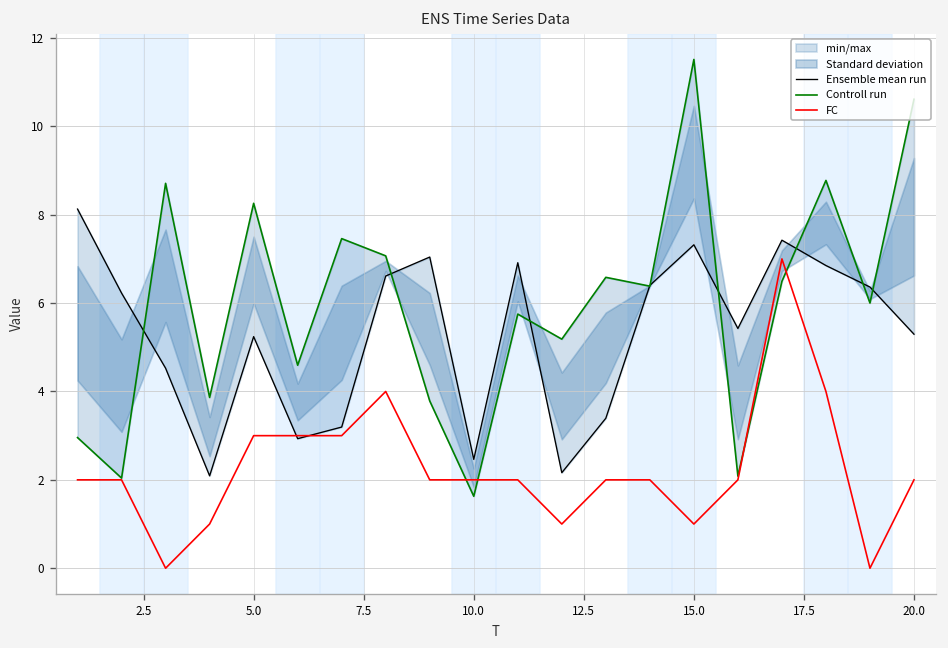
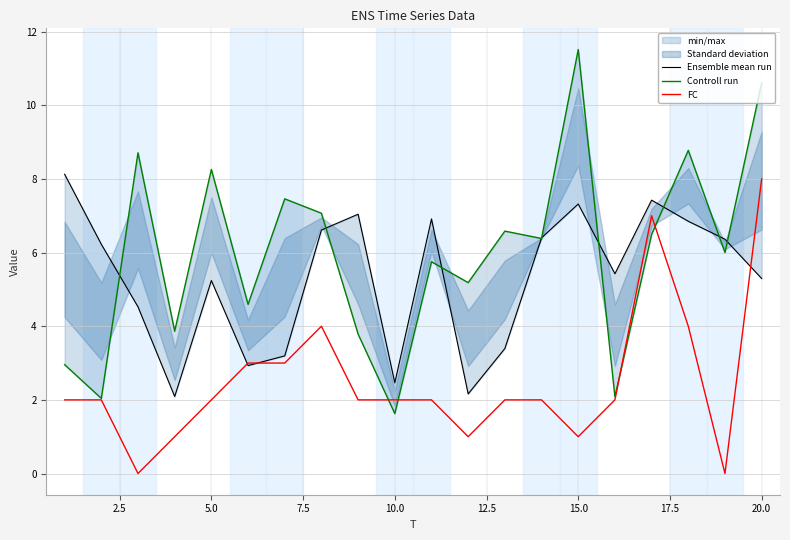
FC, 5.0: 3 -> 2
FC, 20.0: 2 -> 8
